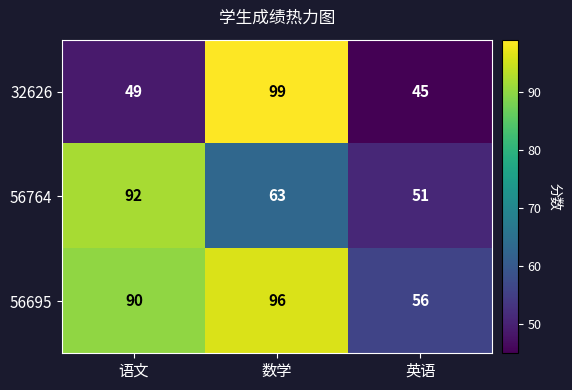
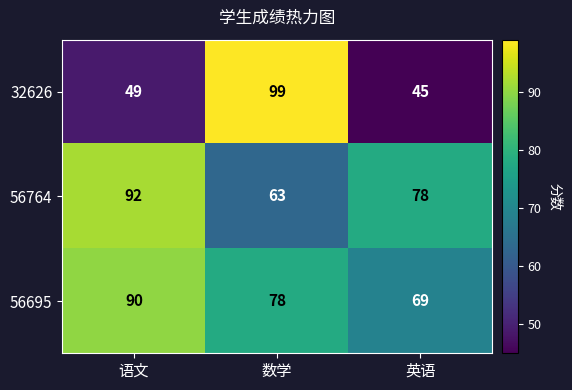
56764, 英语: 51 -> 78
56695, 数学: 96 -> 78
56695, 英语: 56 -> 69
